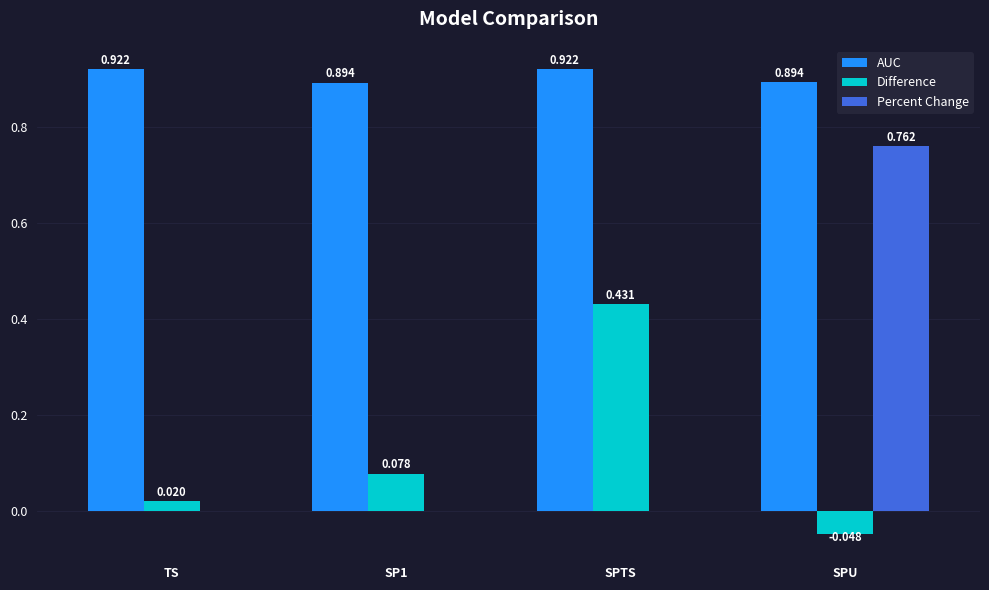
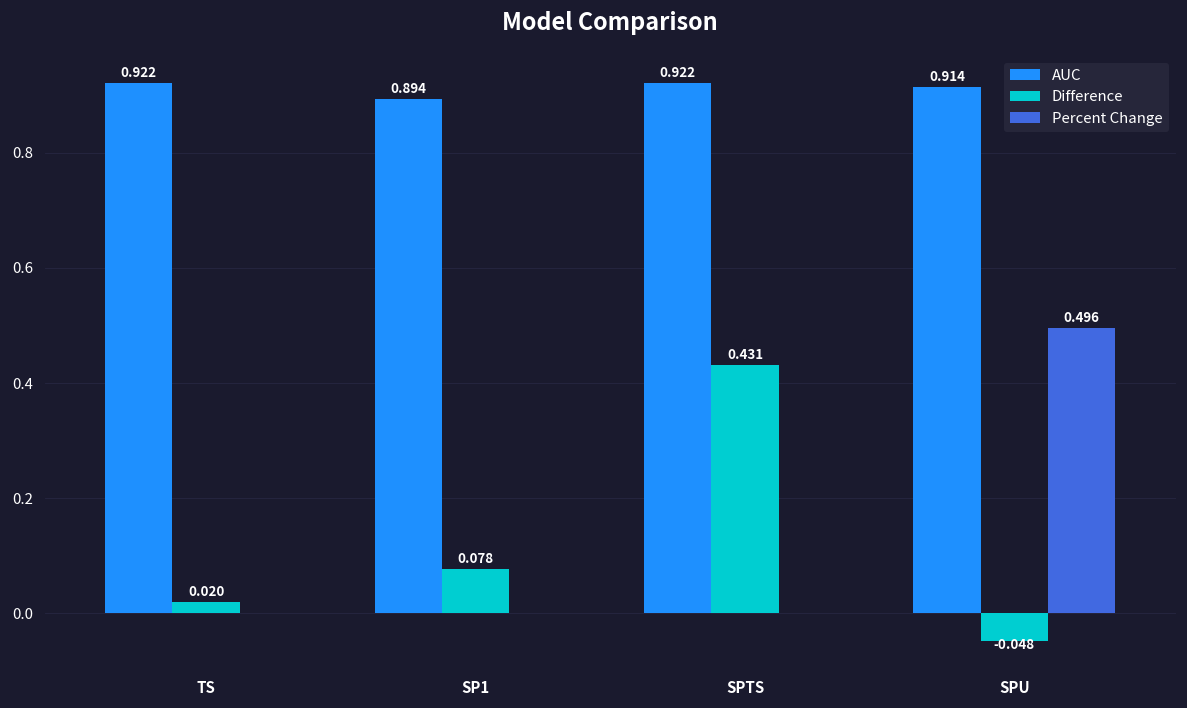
AUC, SPU: 0.894 -> 0.914
Percent Change, SPU: 0.762 -> 0.496
